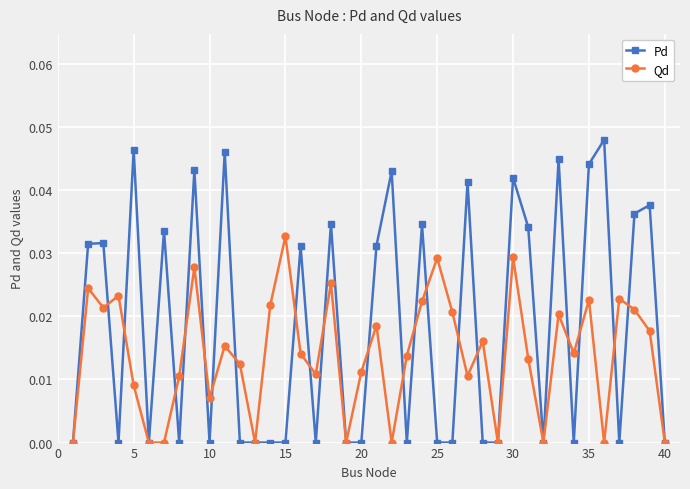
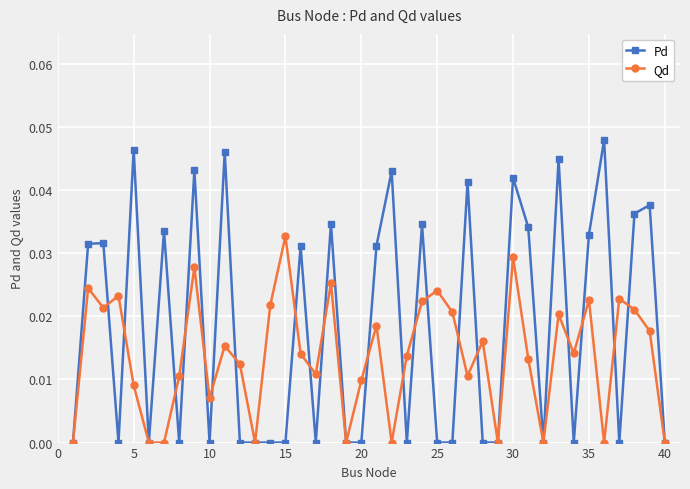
Qd, 20: 0.011 -> 0.010
Qd, 25: 0.029 -> 0.024
Pd, 35: 0.044 -> 0.033
